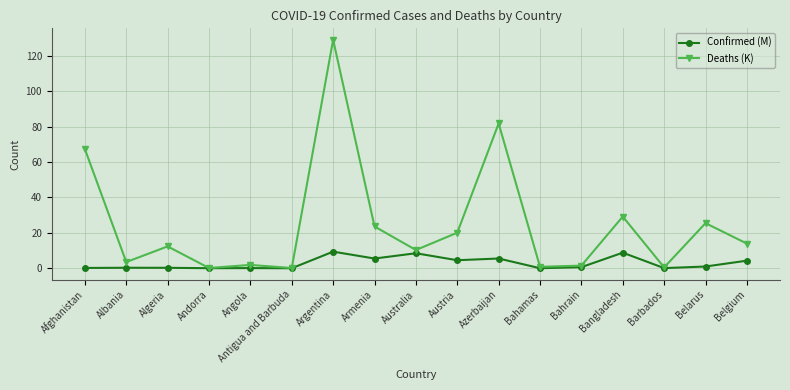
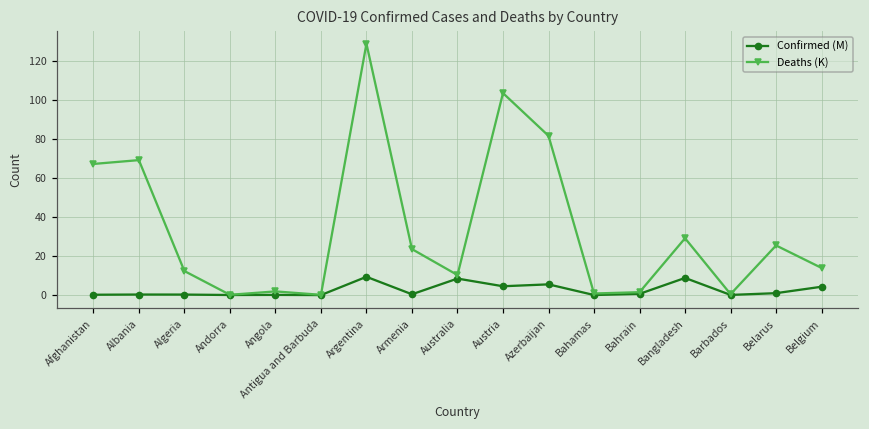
Deaths (K), Albania: 4 -> 69
Confirmed (M), Armenia: 6 -> 0
Deaths (K), Austria: 20 -> 104
